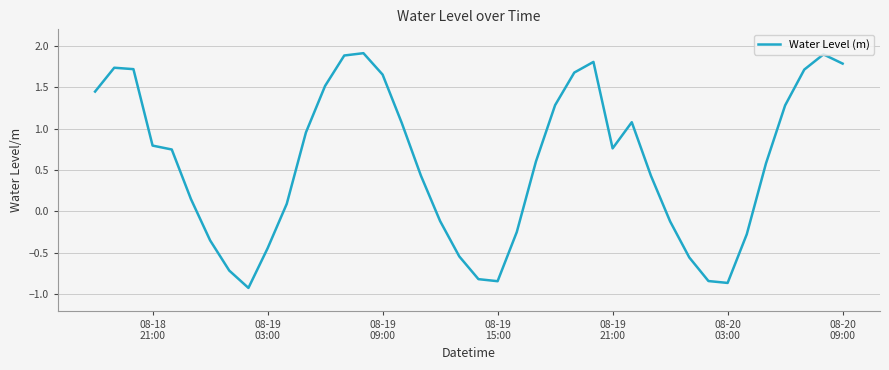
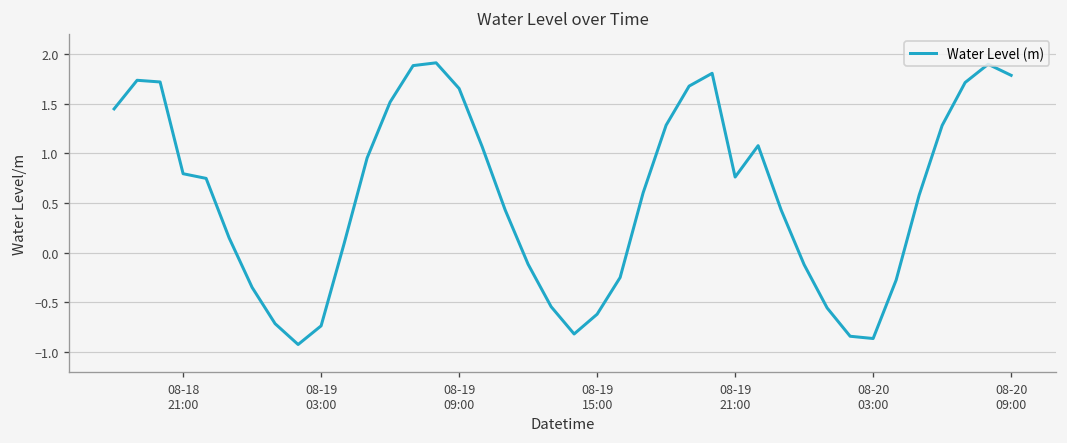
08-19 03:00: -0.4 -> -0.7
08-19 15:00: -0.8 -> -0.6
